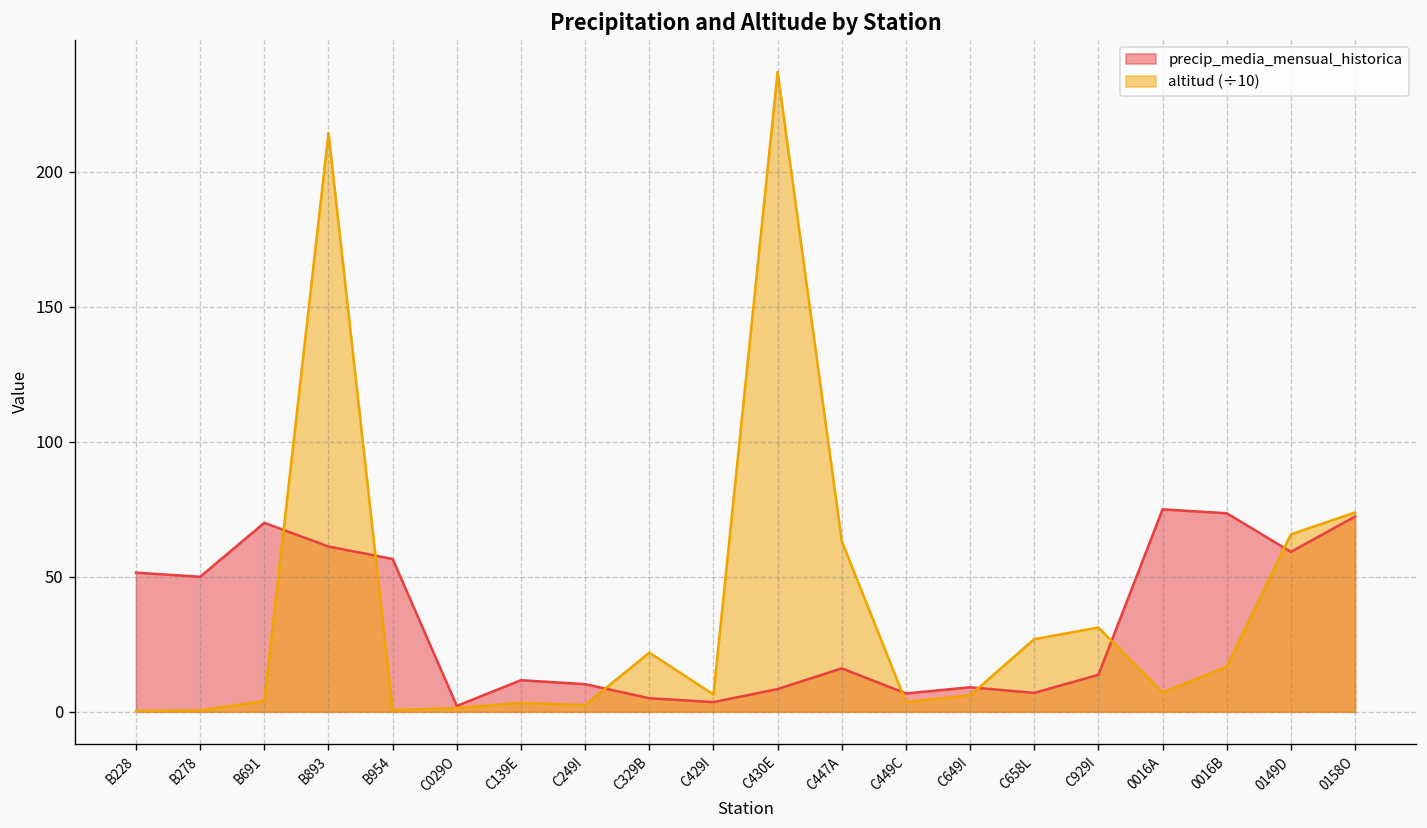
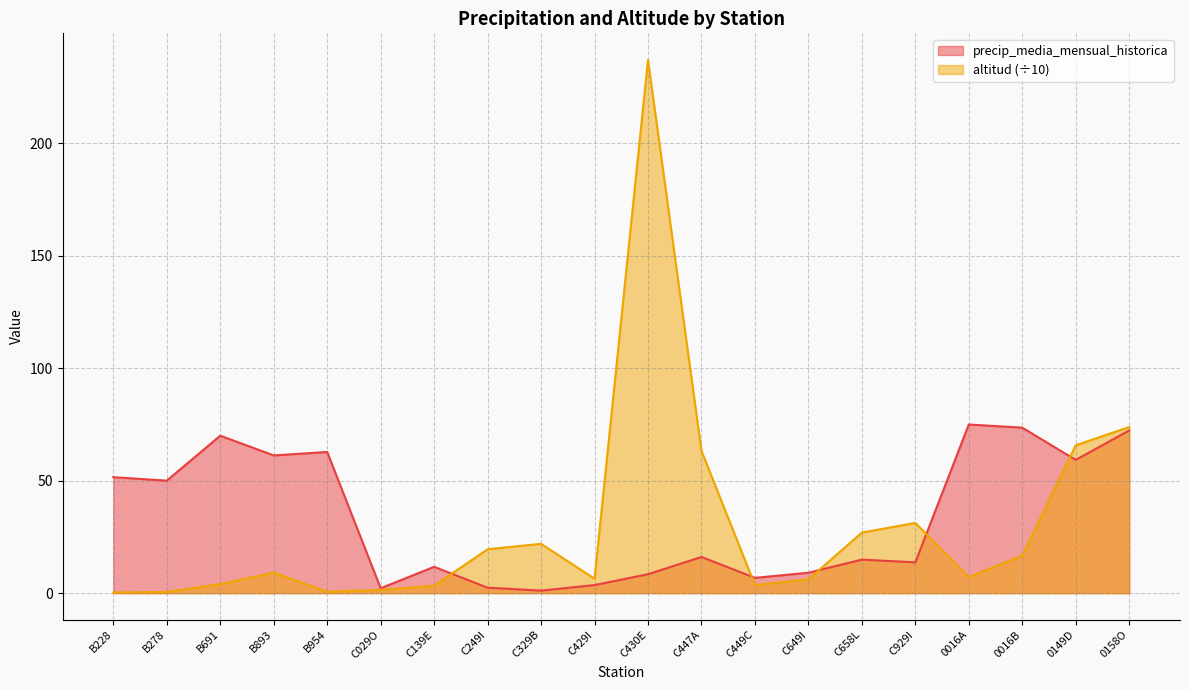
altitud (÷10), B893: 214 -> 9
precip_media_mensual_historica, B954: 57 -> 63
precip_media_mensual_historica, C249I: 10 -> 2
altitud (÷10), C249I: 3 -> 20
precip_media_mensual_historica, C329B: 5 -> 1
precip_media_mensual_historica, C658L: 7 -> 15
